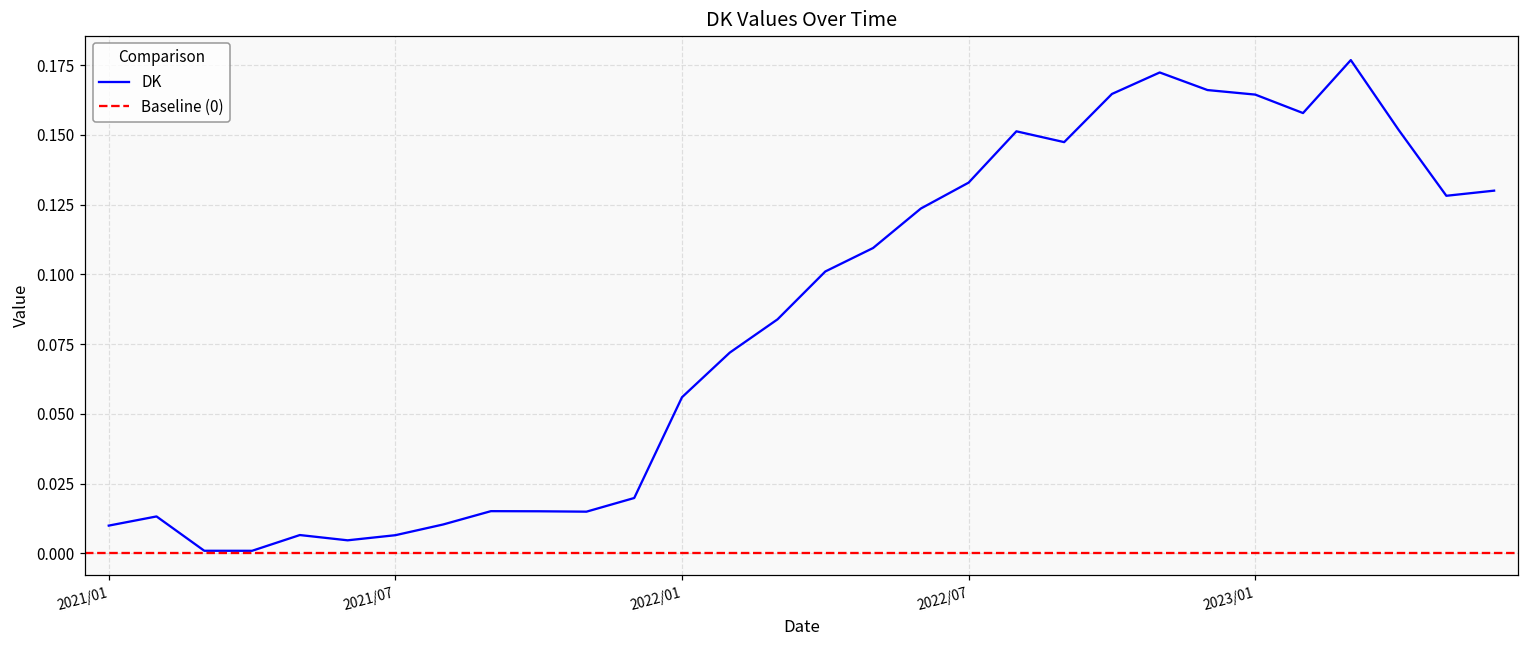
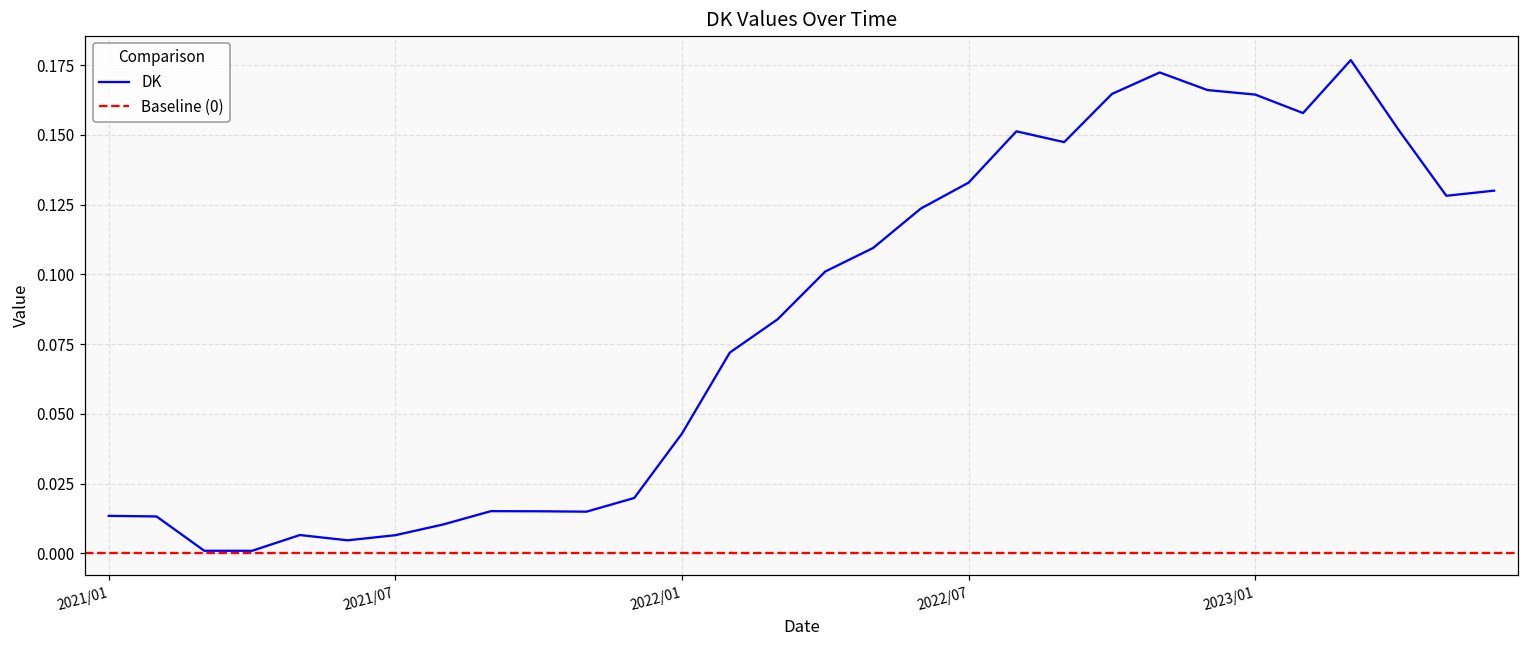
2021/01: 0.010 -> 0.013
2022/01: 0.056 -> 0.043
